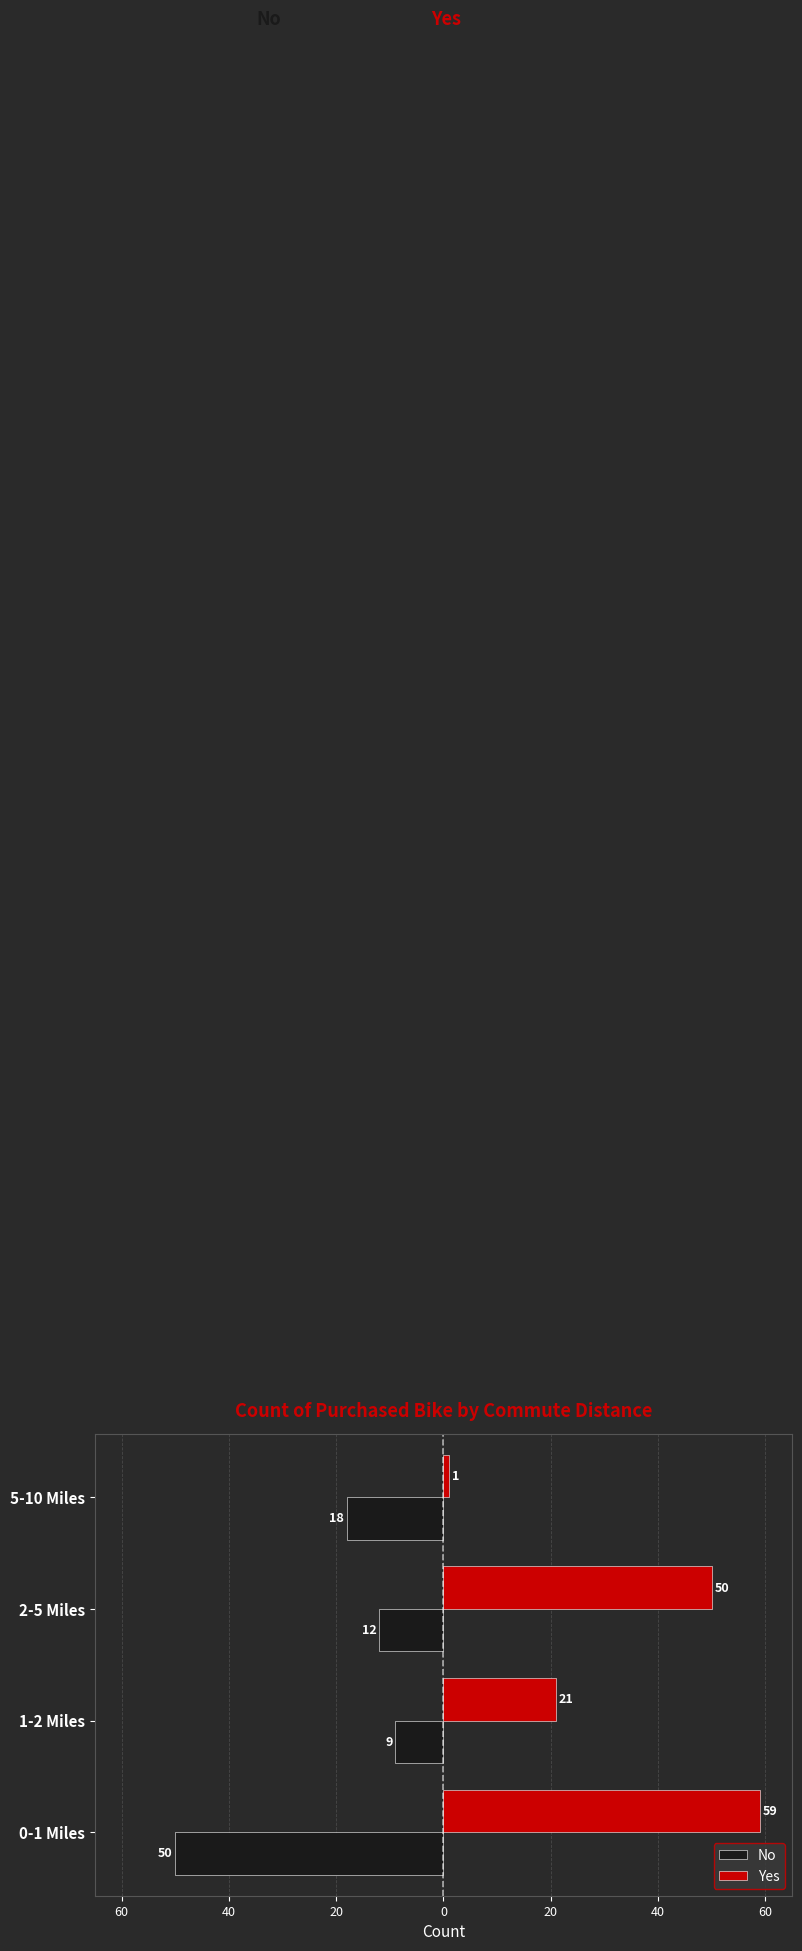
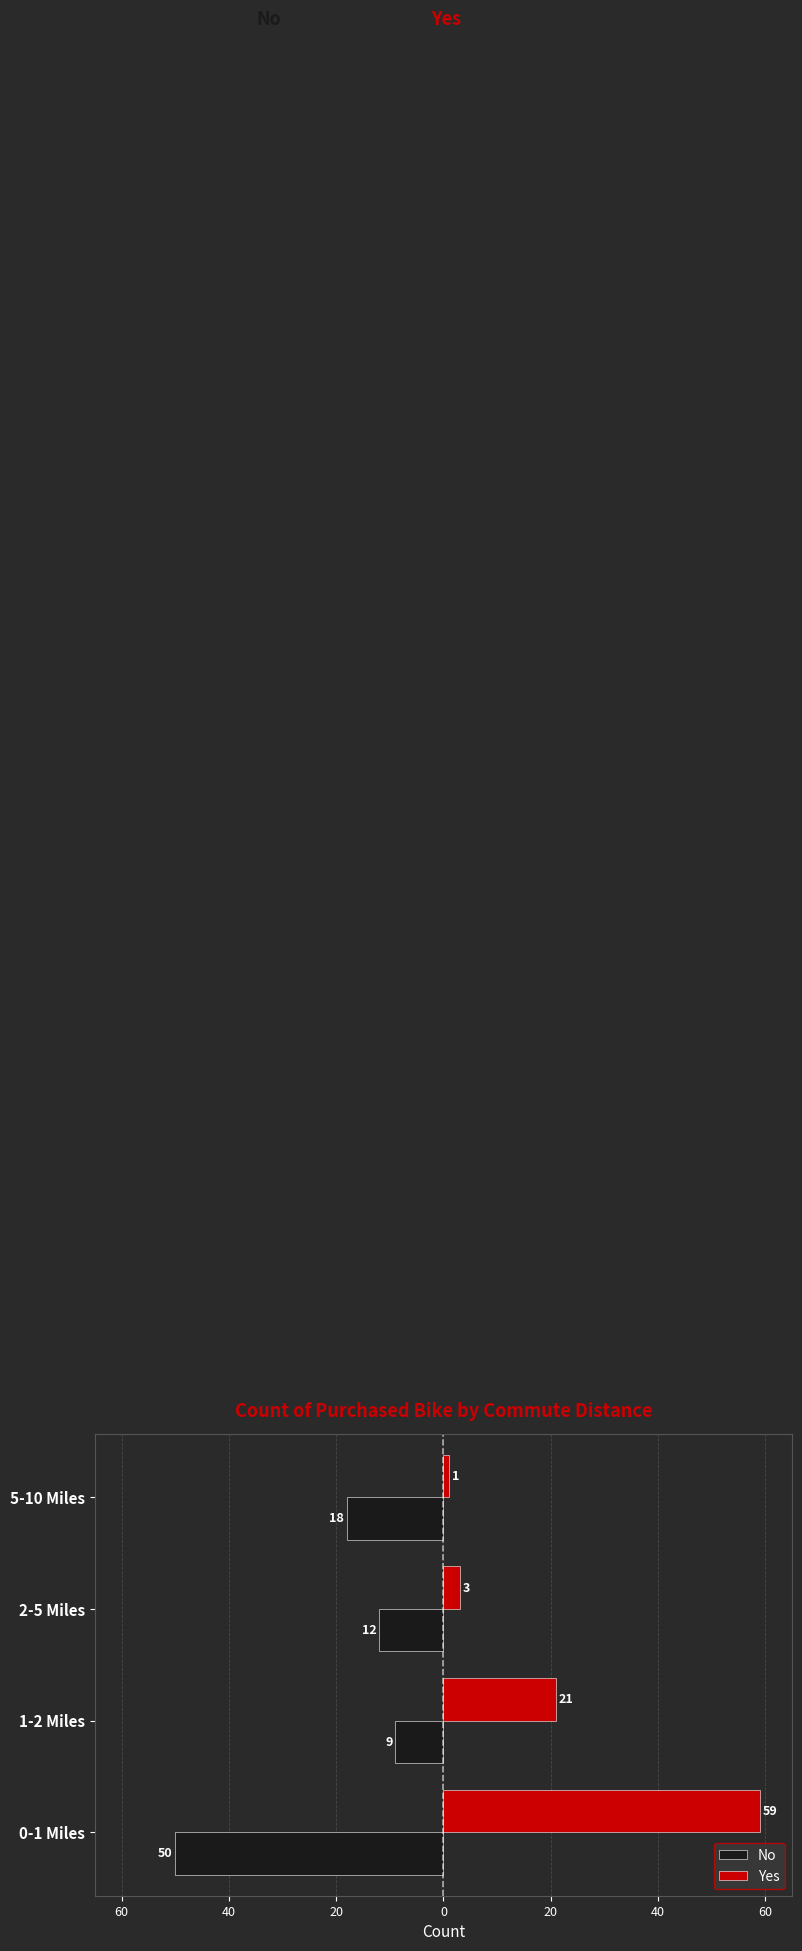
Yes, 2-5 Miles: 50 -> 3
